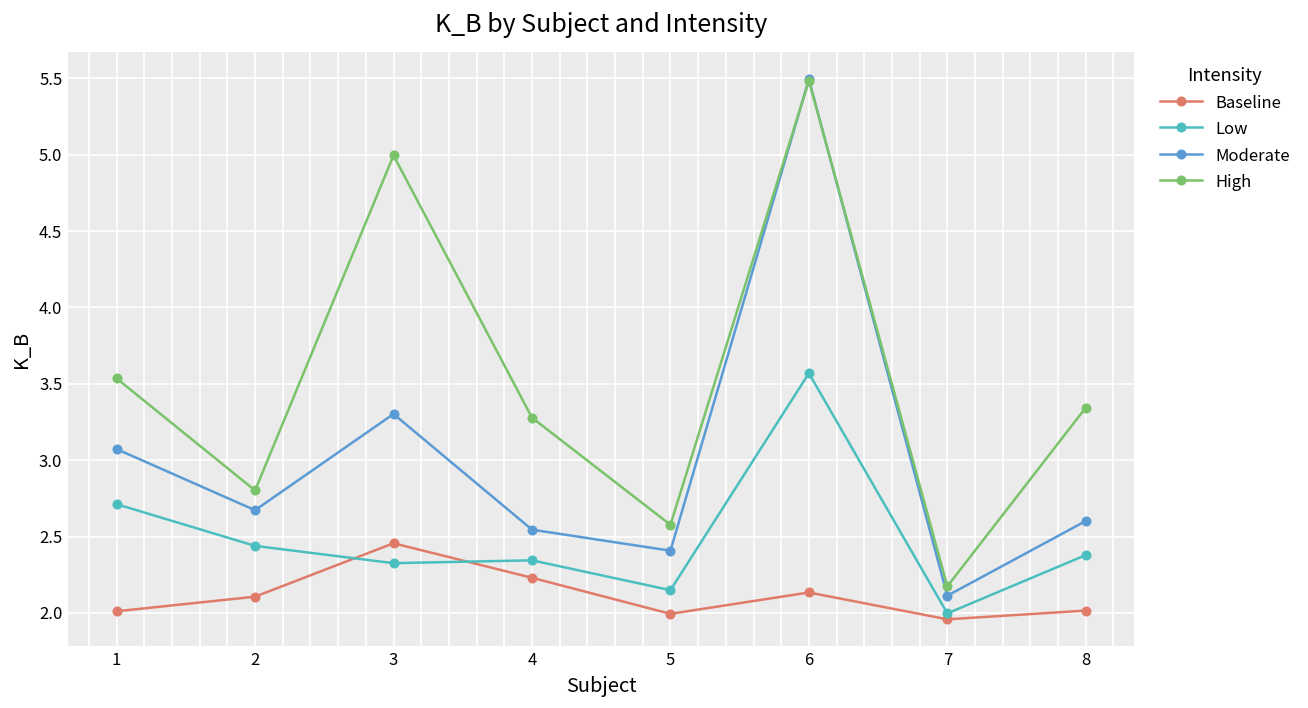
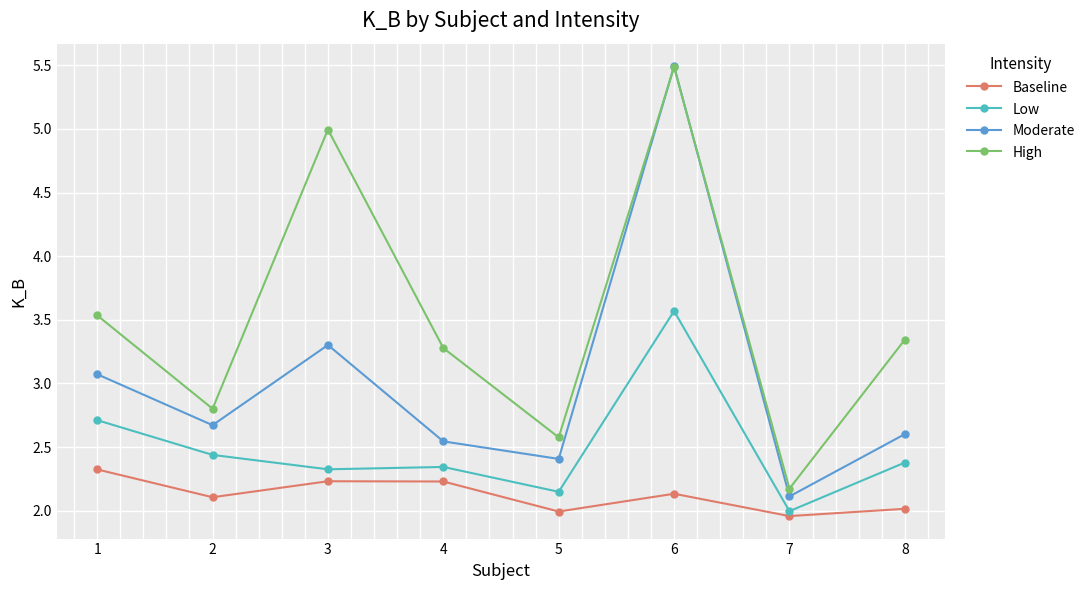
Baseline, 1: 2.01 -> 2.32
Baseline, 3: 2.46 -> 2.23
